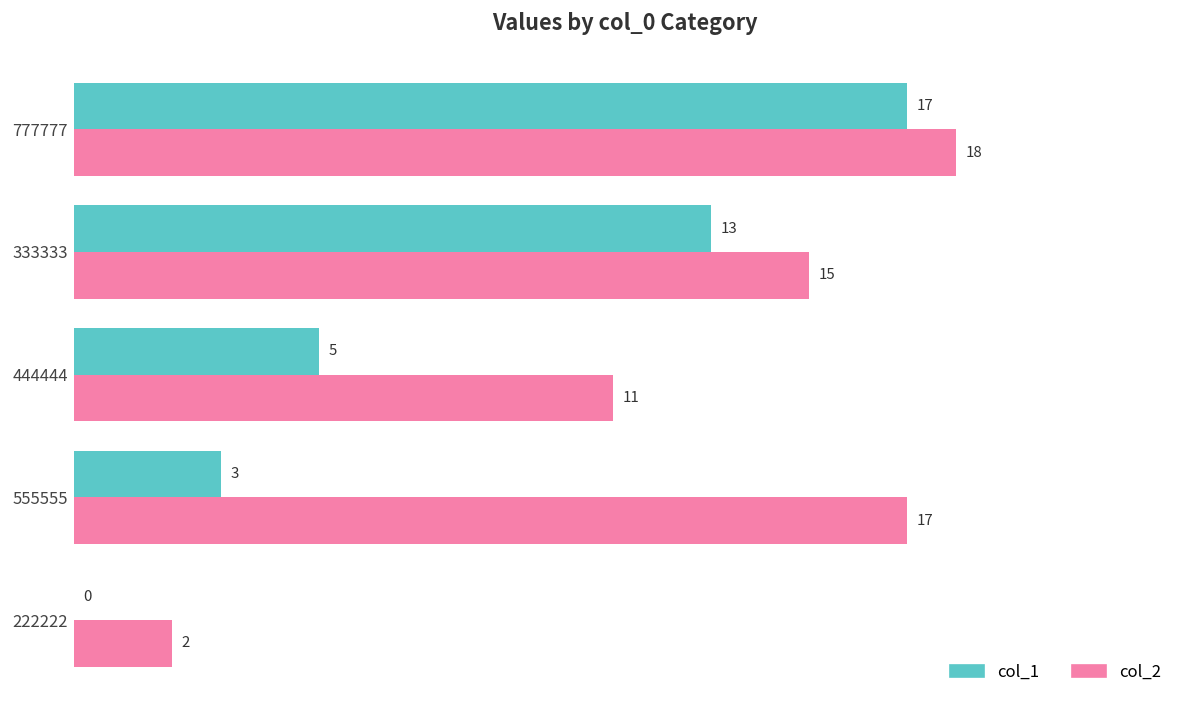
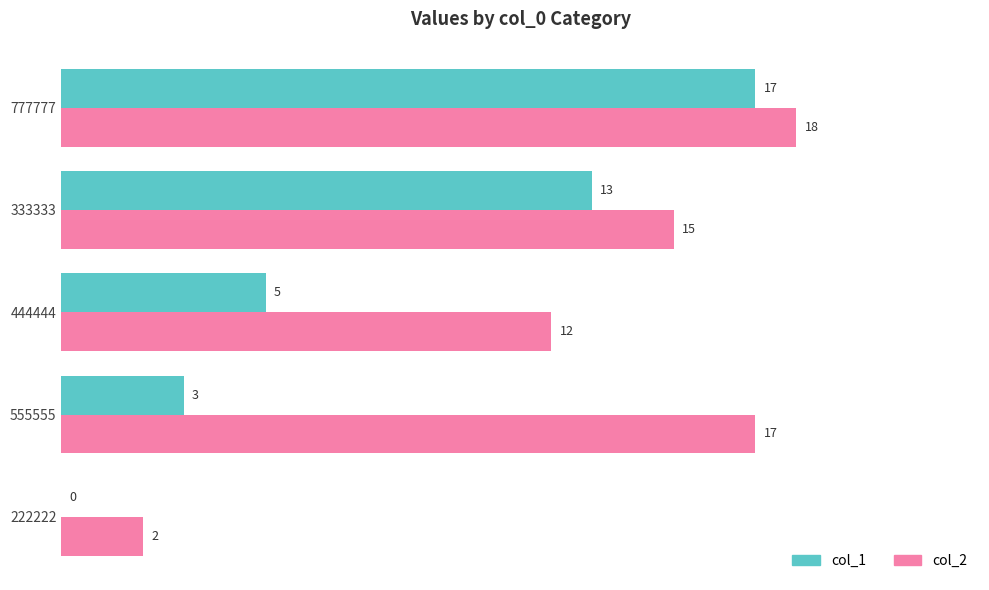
col_2, 444444: 11 -> 12
